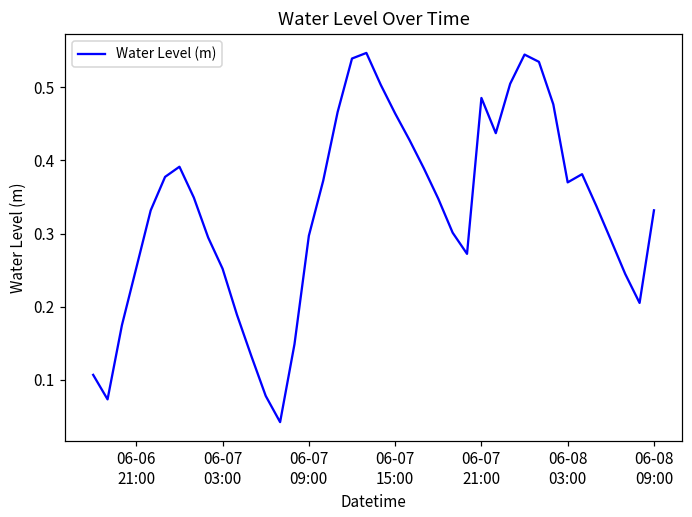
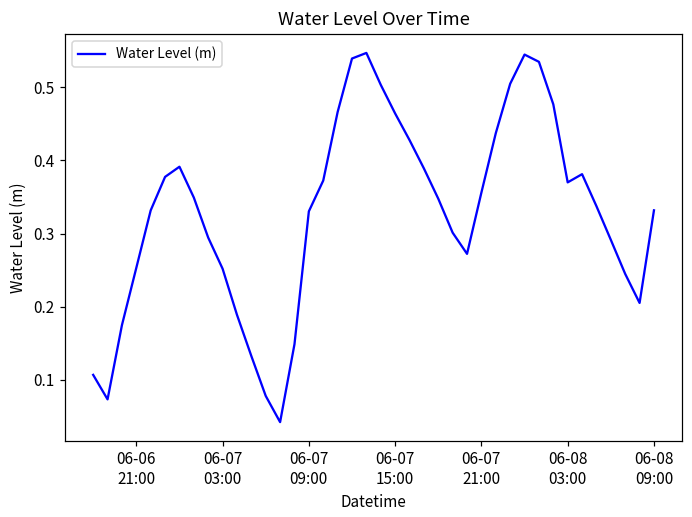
06-07 09:00: 0.30 -> 0.33
06-07 21:00: 0.49 -> 0.36
